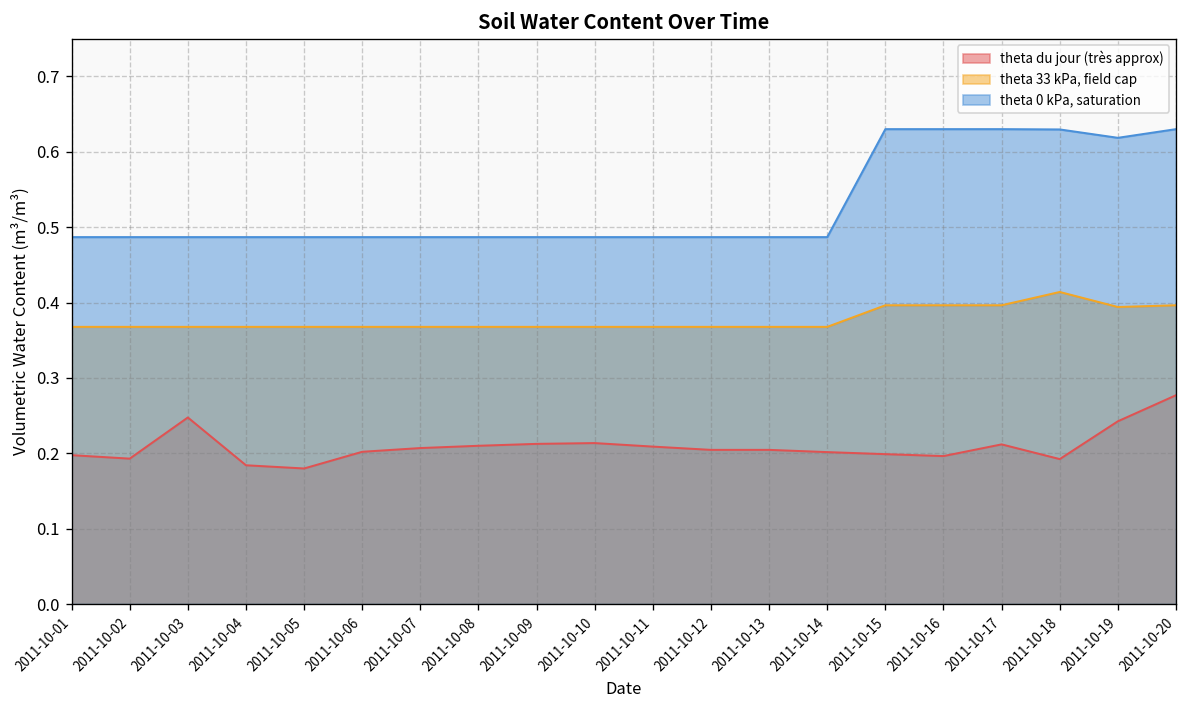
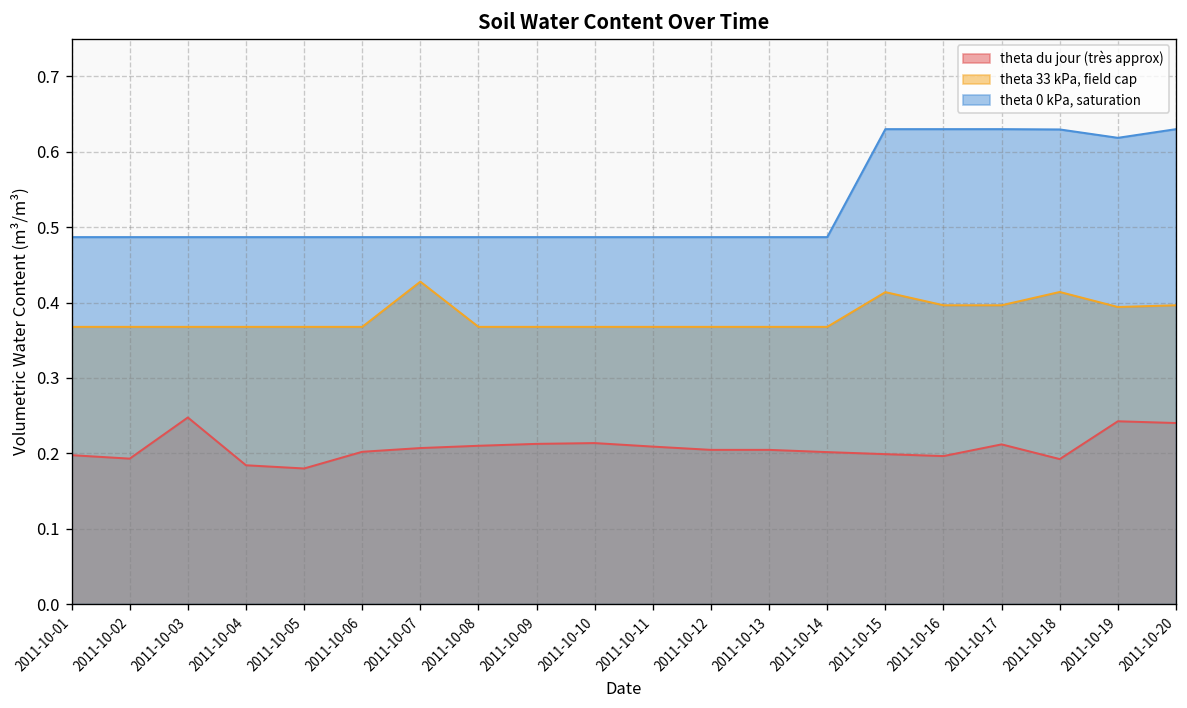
theta 33 kPa, field cap, 2011-10-07: 0.37 -> 0.43
theta 33 kPa, field cap, 2011-10-15: 0.40 -> 0.41
theta du jour (très approx), 2011-10-20: 0.28 -> 0.24
